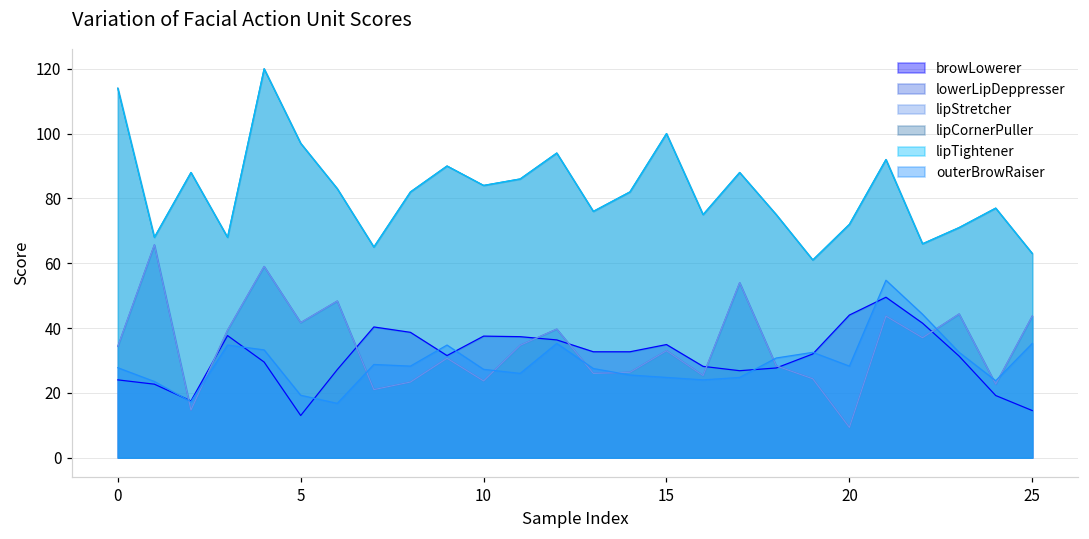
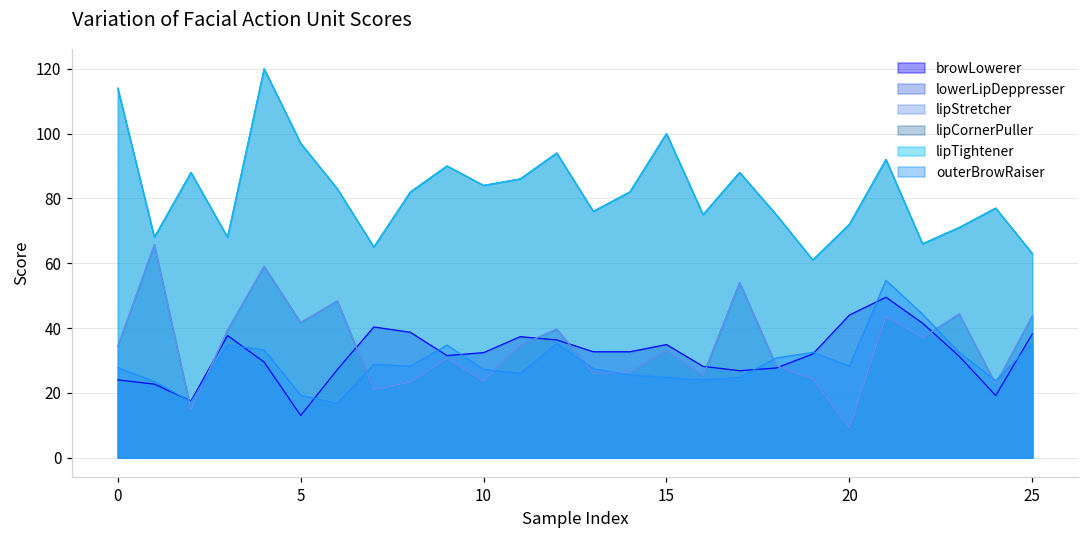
browLowerer, 10: 38 -> 32
browLowerer, 25: 15 -> 38
